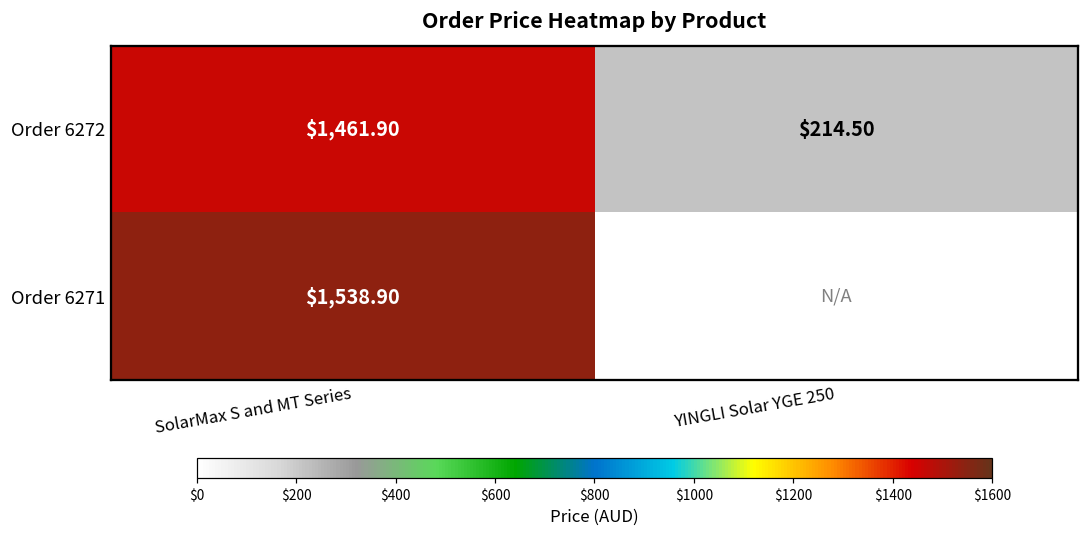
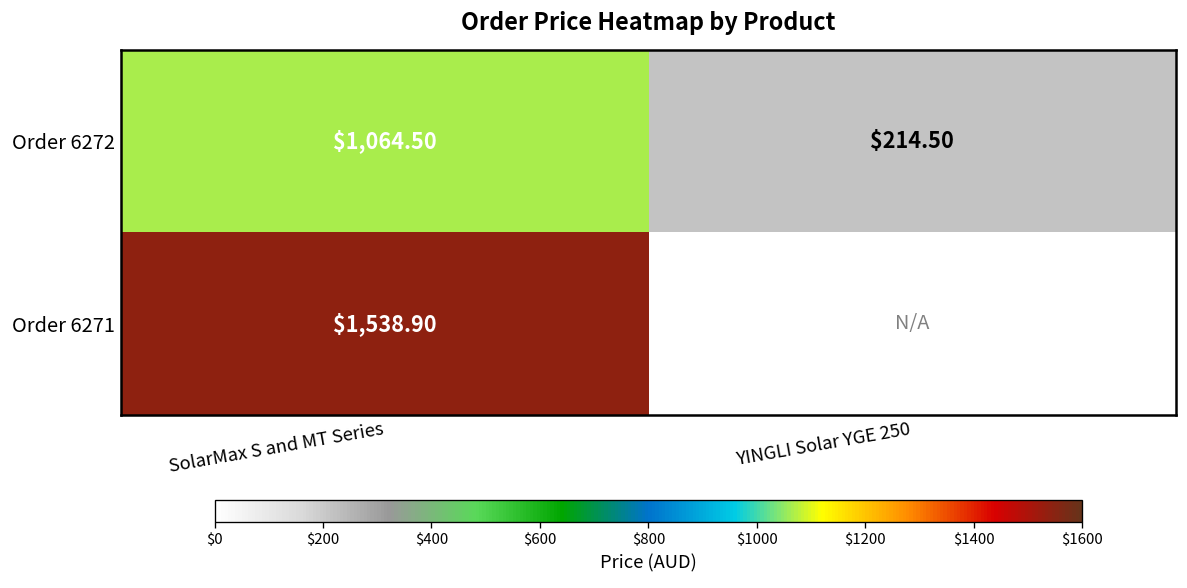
Order 6272, SolarMax S and MT Series: $1,461.90 -> $1,064.50
